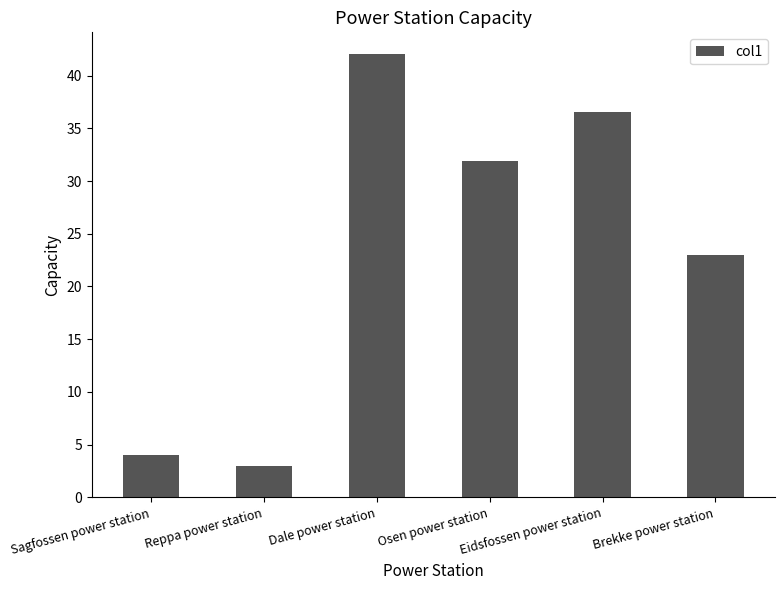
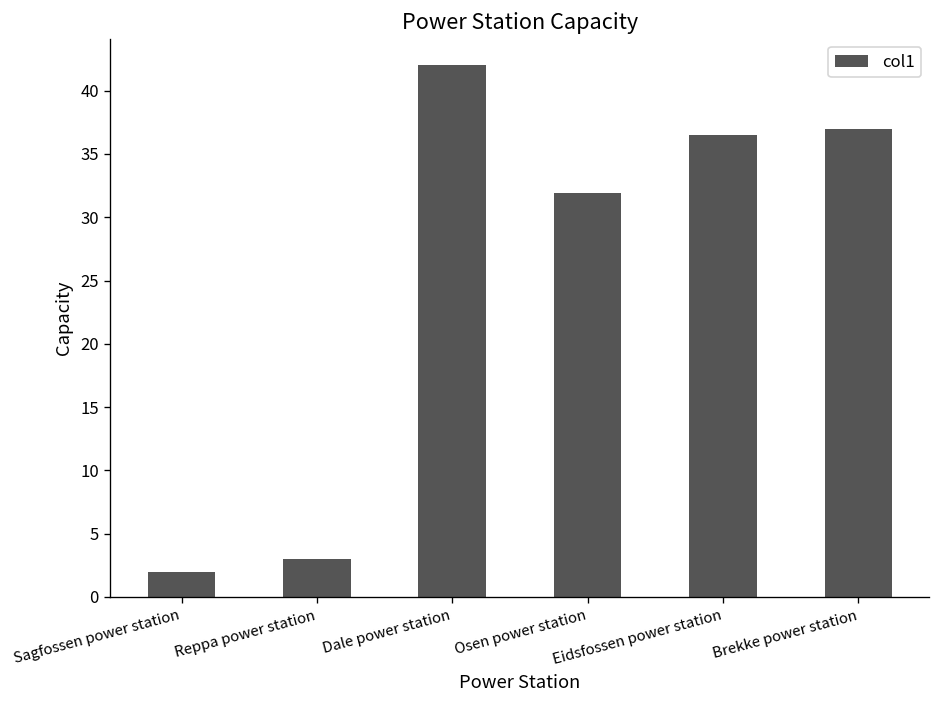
Sagfossen power station: 4 -> 2
Brekke power station: 23 -> 37
